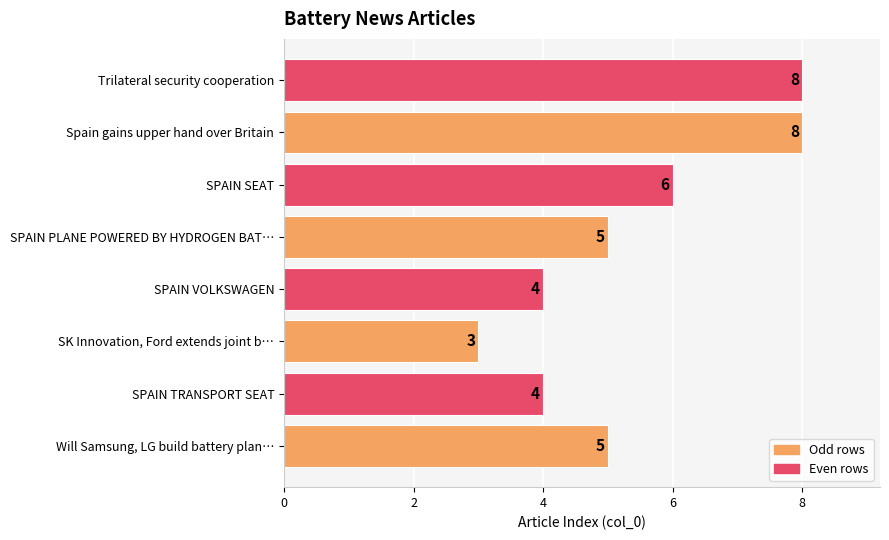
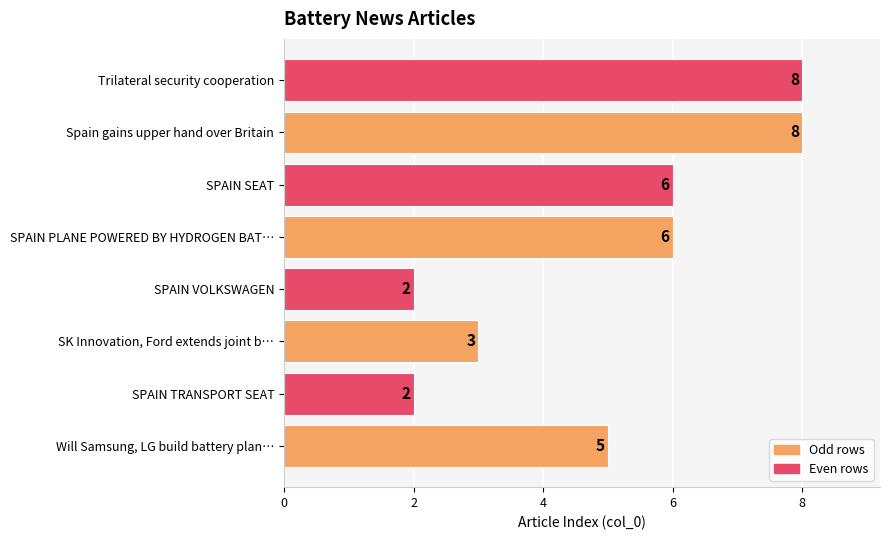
SPAIN PLANE POWERED BY HYDROGEN BAT…: 5 -> 6
SPAIN VOLKSWAGEN: 4 -> 2
SPAIN TRANSPORT SEAT: 4 -> 2
